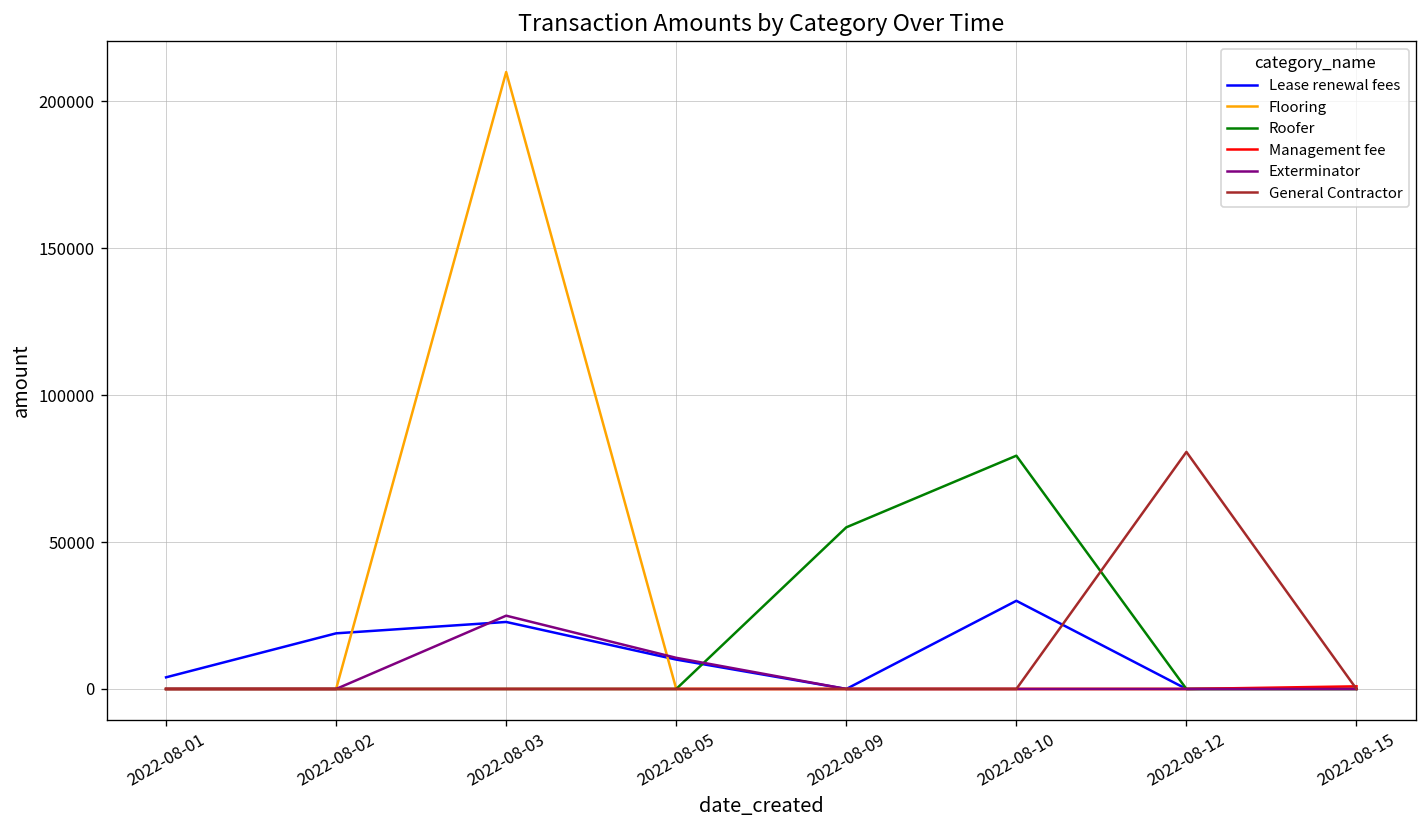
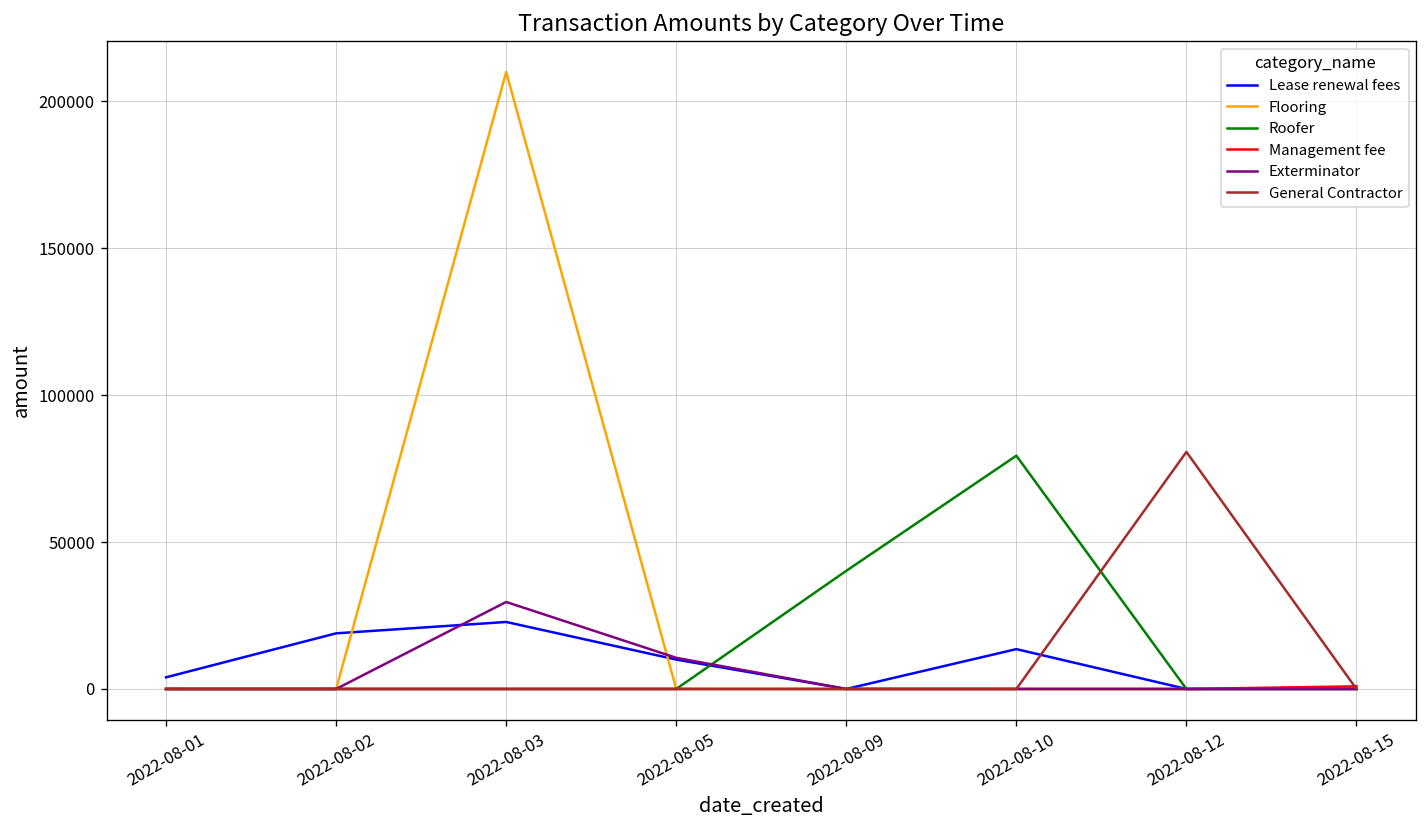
Exterminator, 2022-08-03: 25000 -> 30000
Roofer, 2022-08-09: 55000 -> 40000
Lease renewal fees, 2022-08-10: 30000 -> 14000
